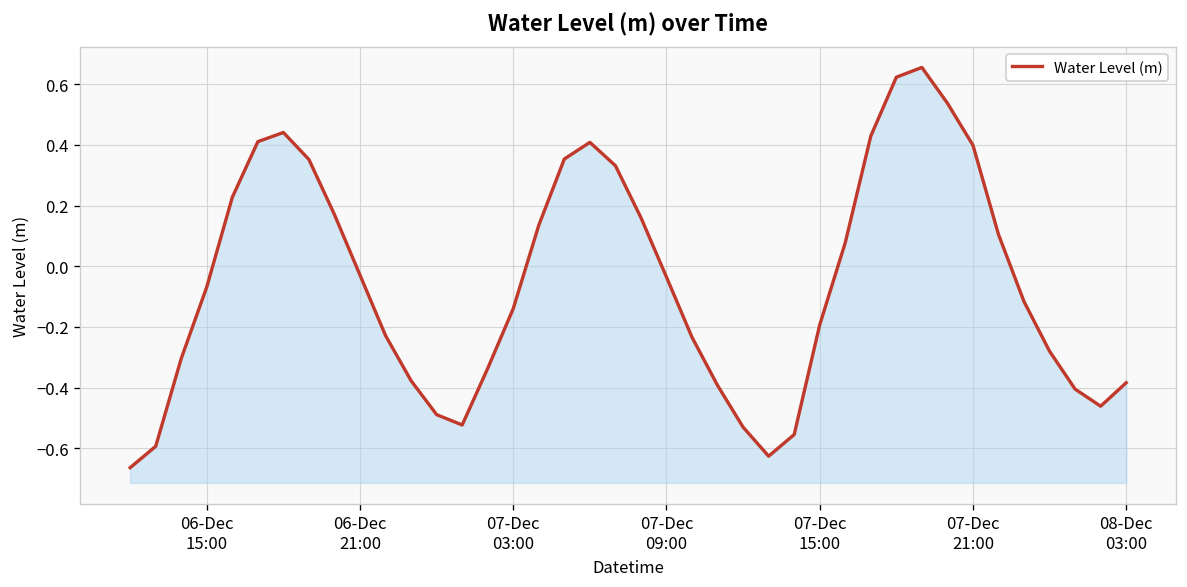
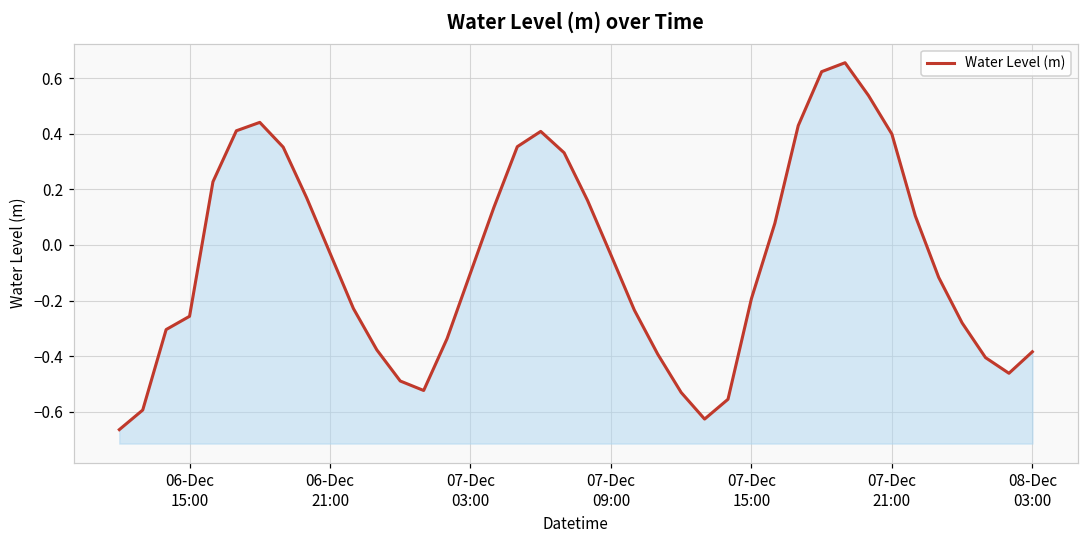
06-Dec 15:00: -0.07 -> -0.26
07-Dec 03:00: -0.14 -> -0.10
